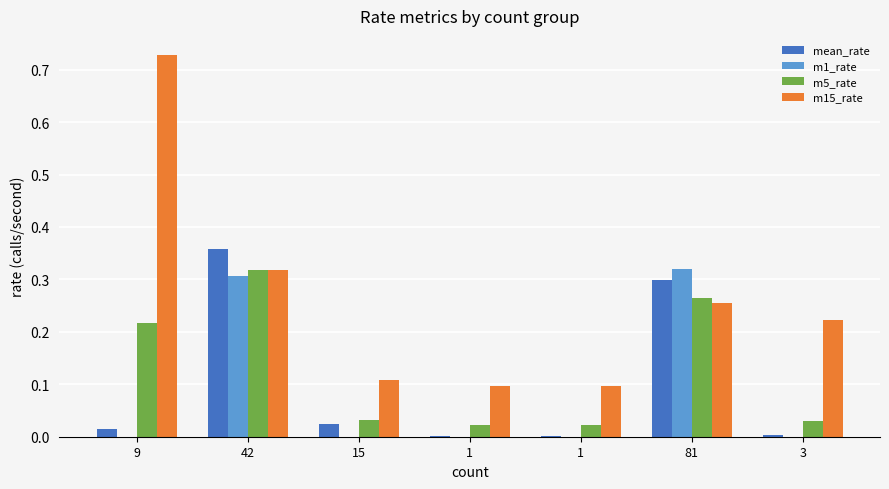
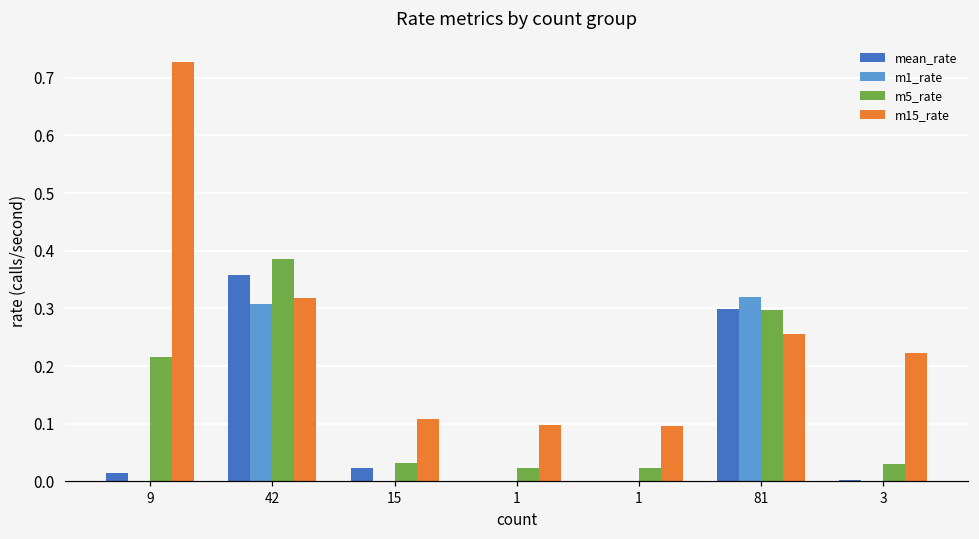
m5_rate, 42: 0.32 -> 0.39
m5_rate, 81: 0.26 -> 0.30
